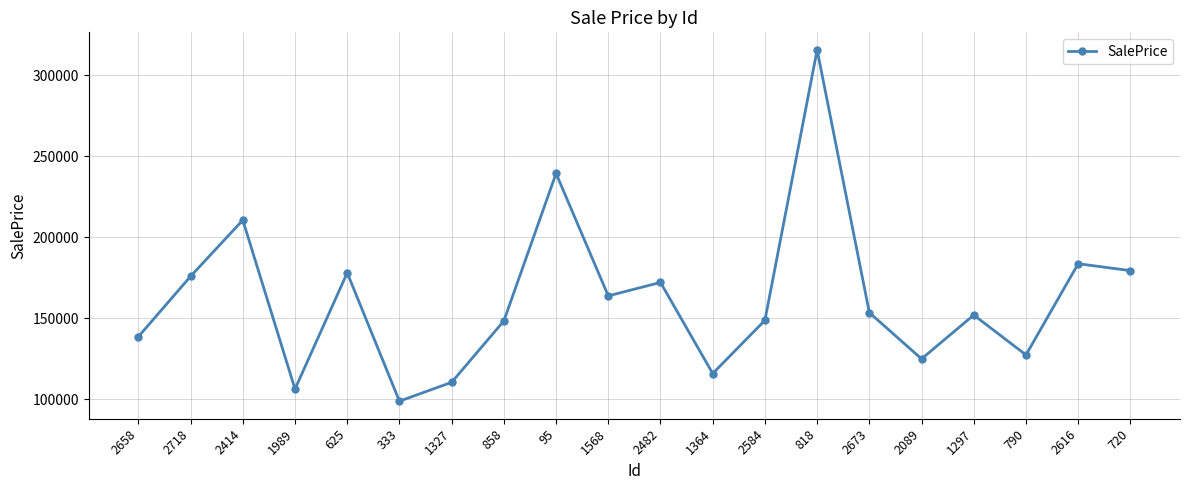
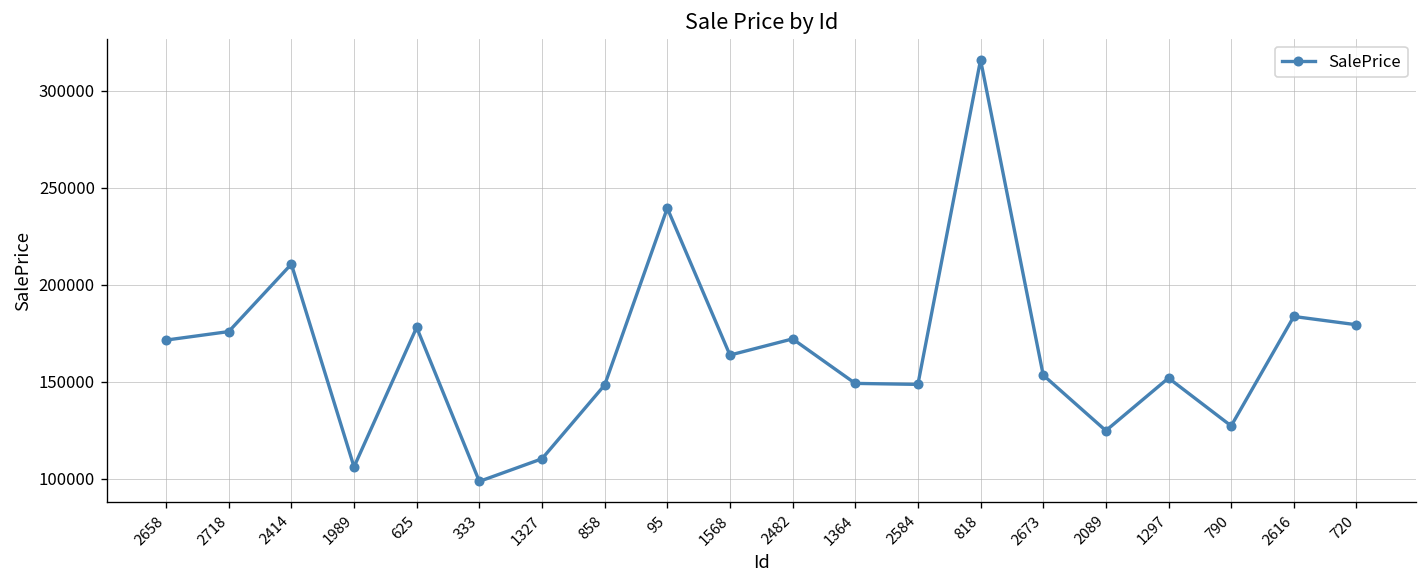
2658: 139000 -> 172000
1364: 116000 -> 149000
